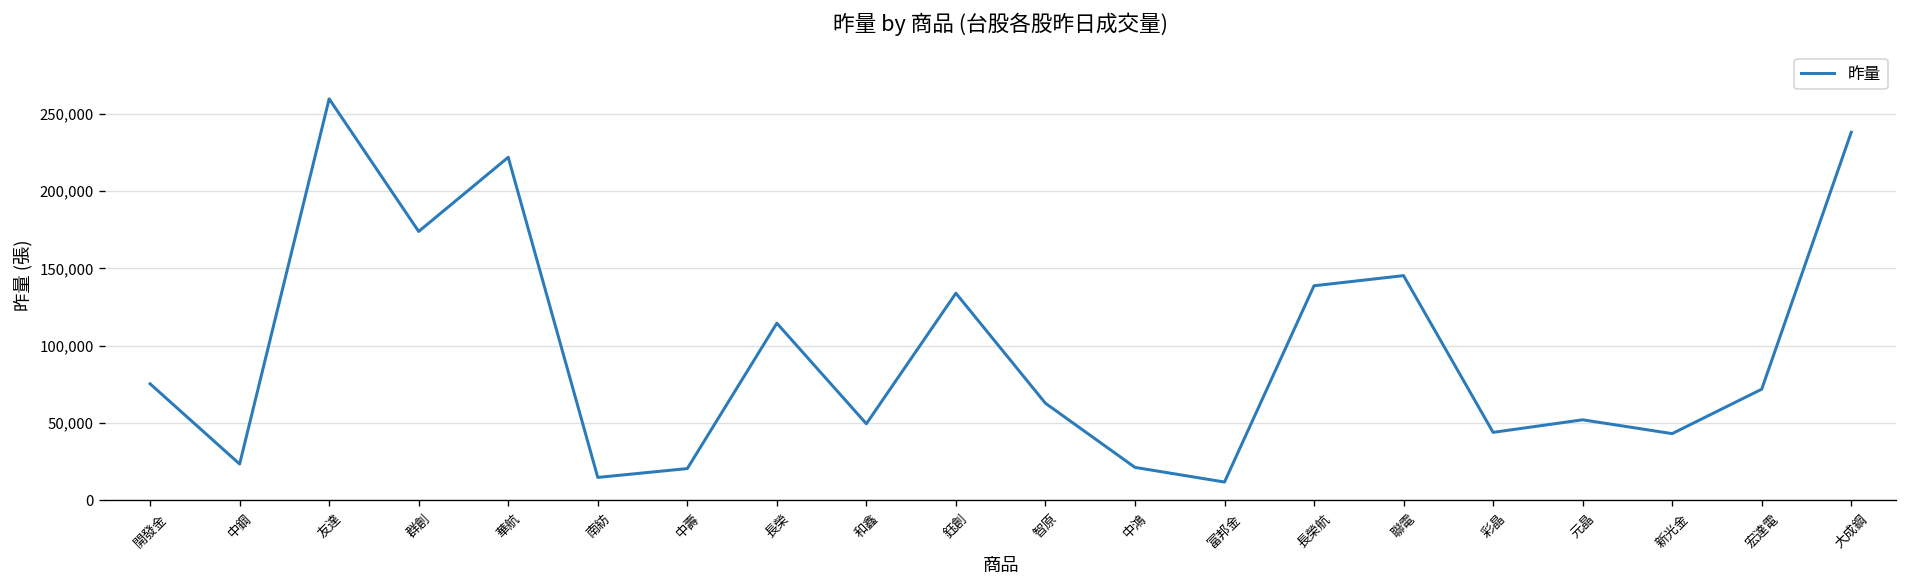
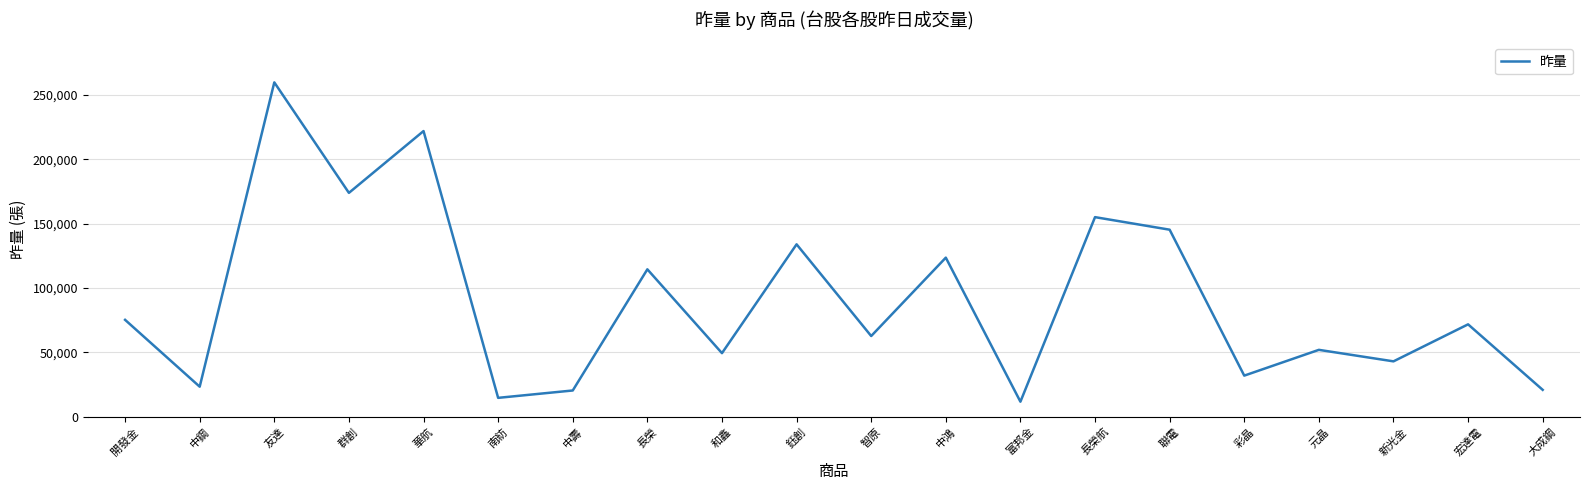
中鴻: 21,000 -> 124,000
長榮航: 139,000 -> 155,000
彩晶: 44,000 -> 32,000
大成鋼: 238,000 -> 21,000
